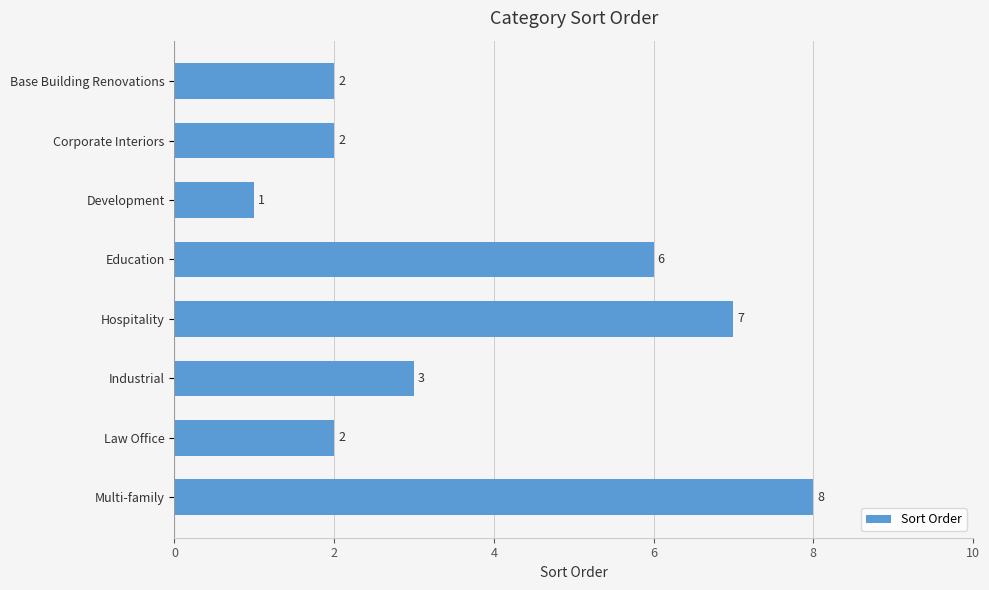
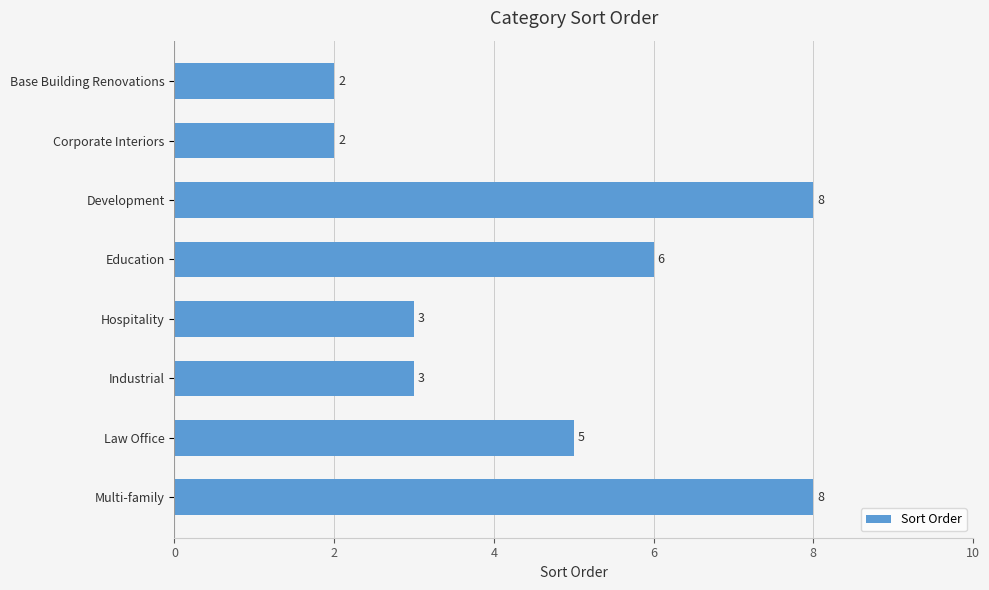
Development: 1 -> 8
Hospitality: 7 -> 3
Law Office: 2 -> 5
